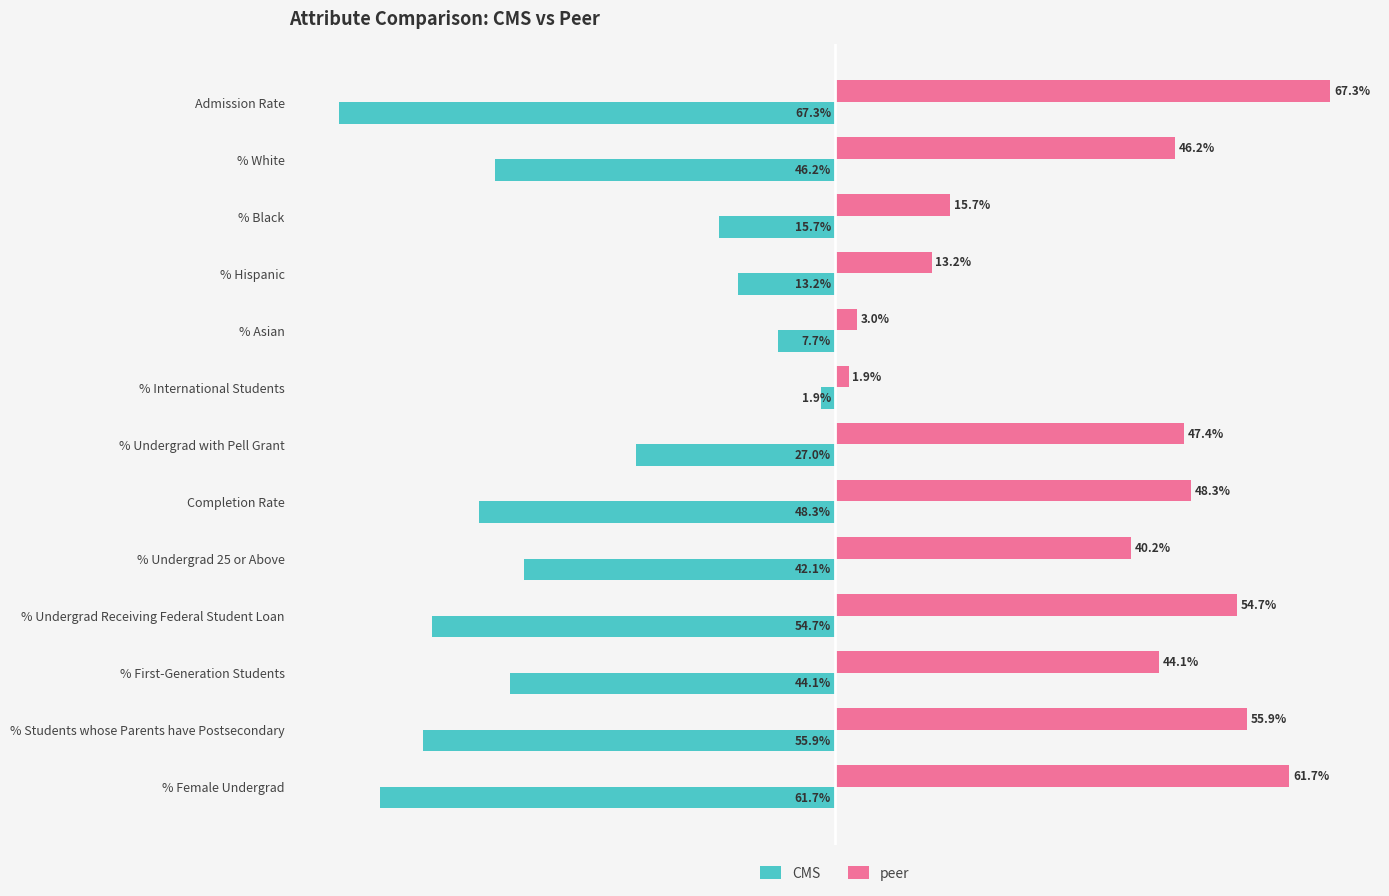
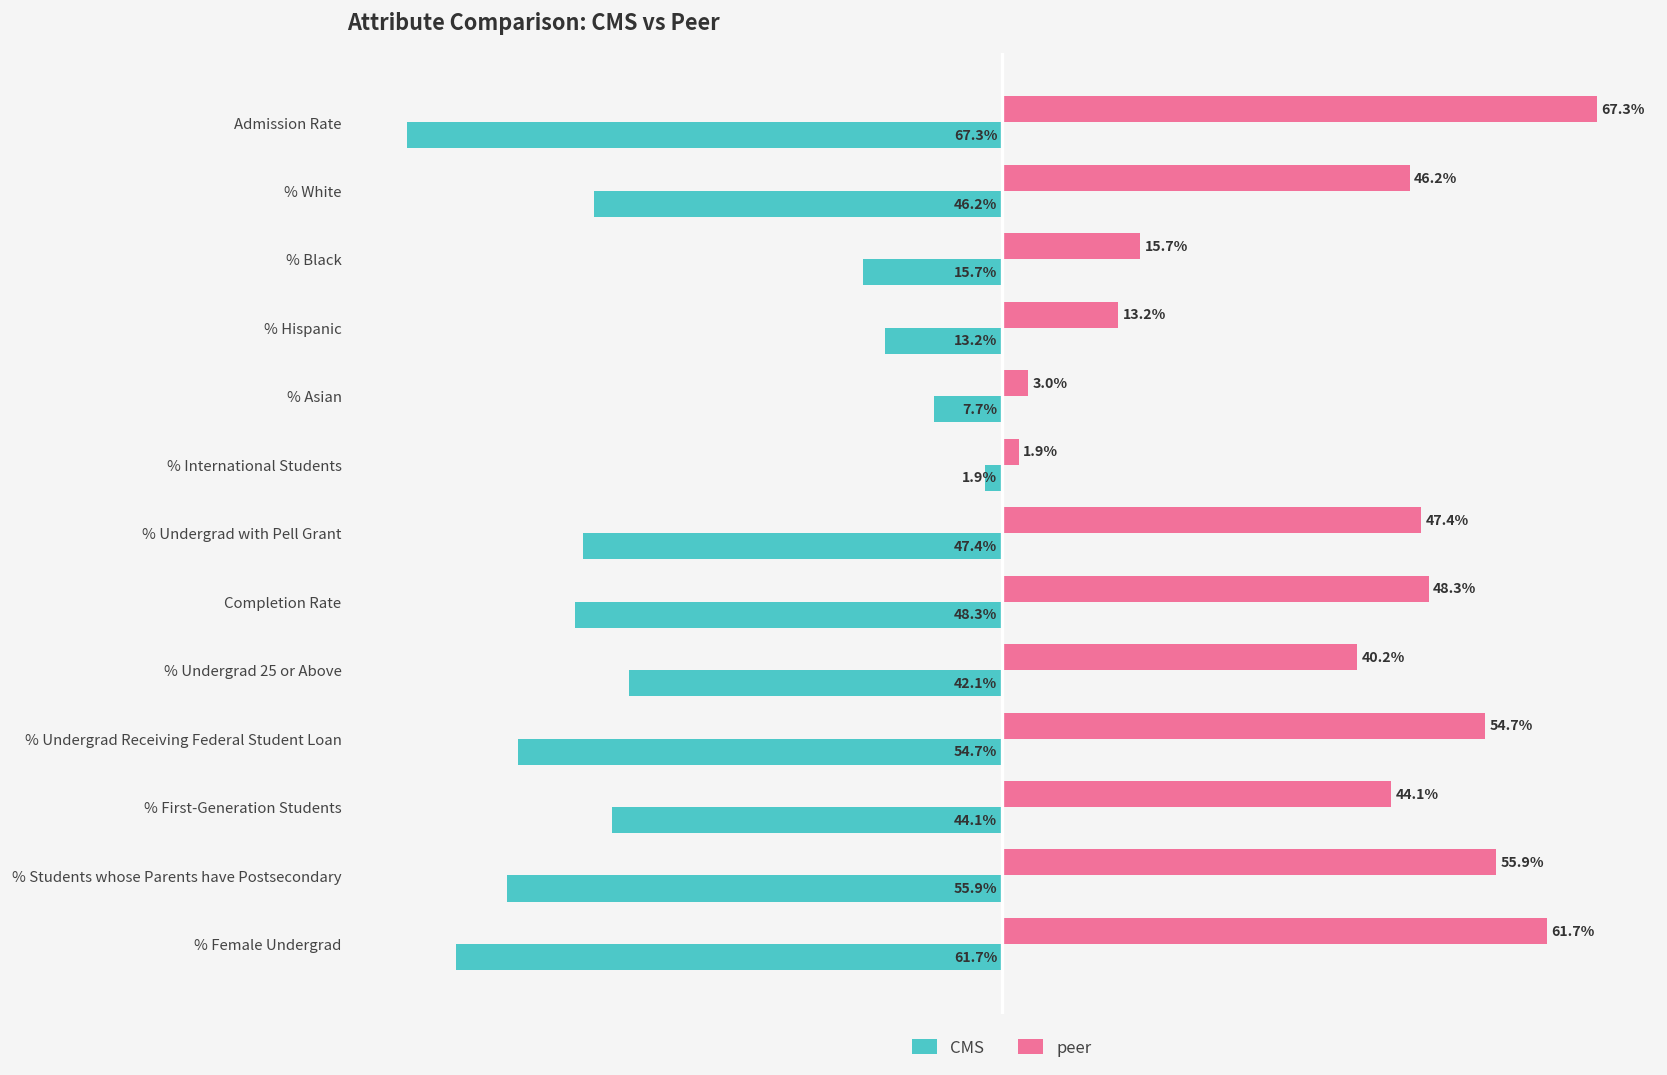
CMS, % Undergrad with Pell Grant: 27.0% -> 47.4%
